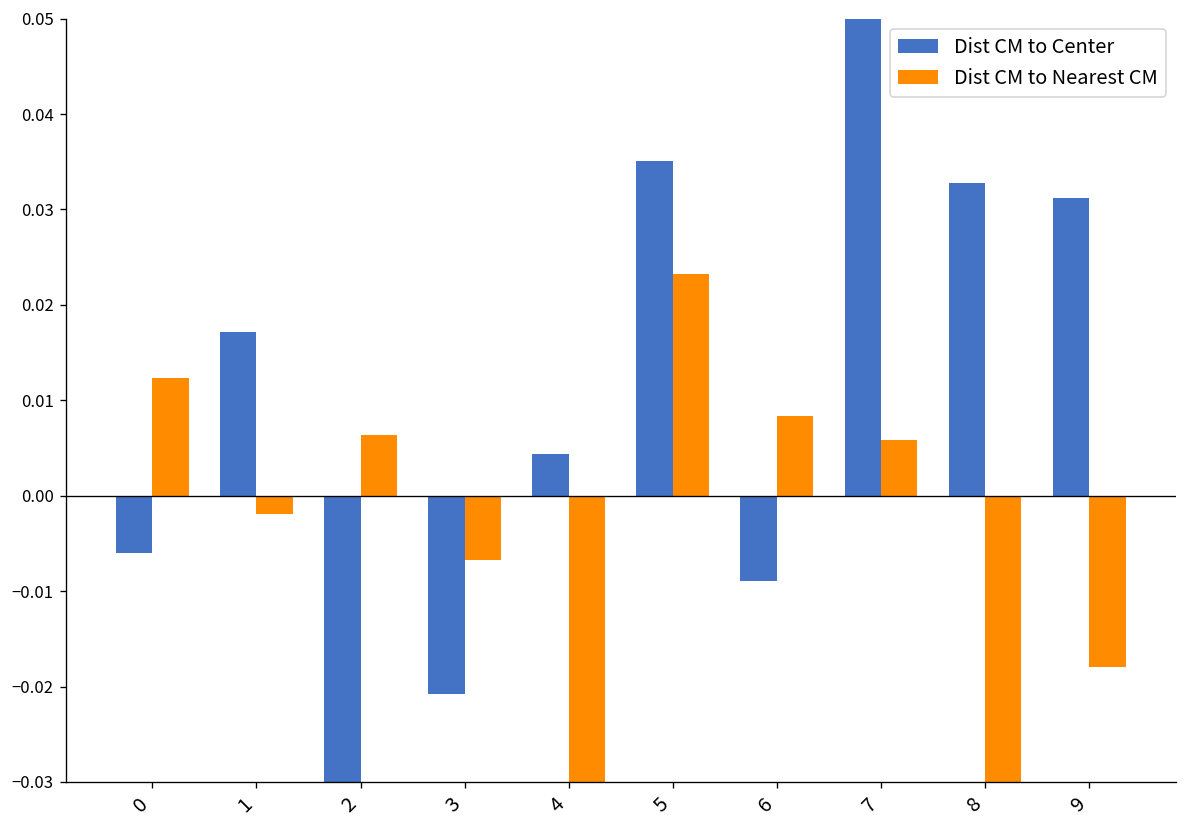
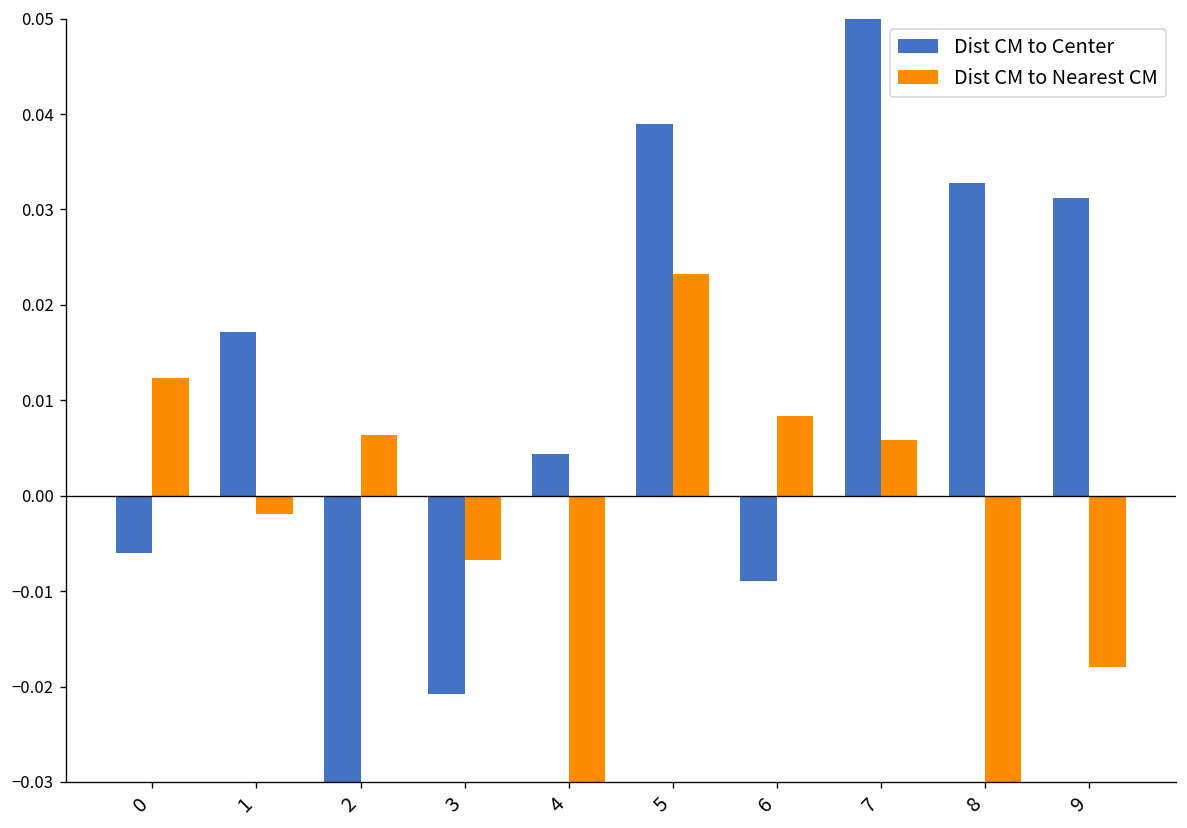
Dist CM to Center, 5: 0.035 -> 0.039
